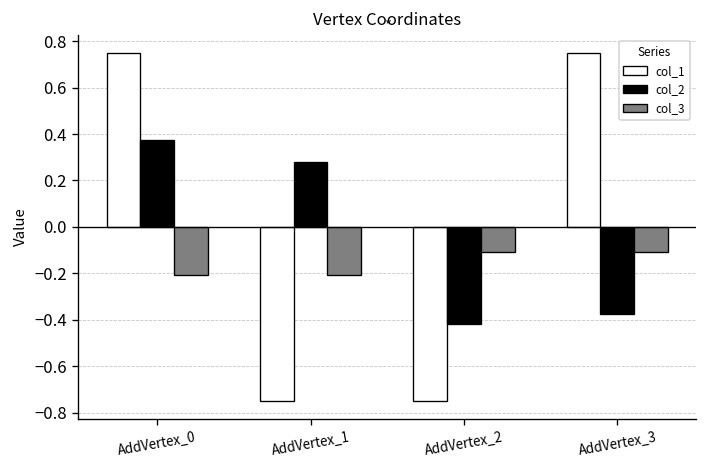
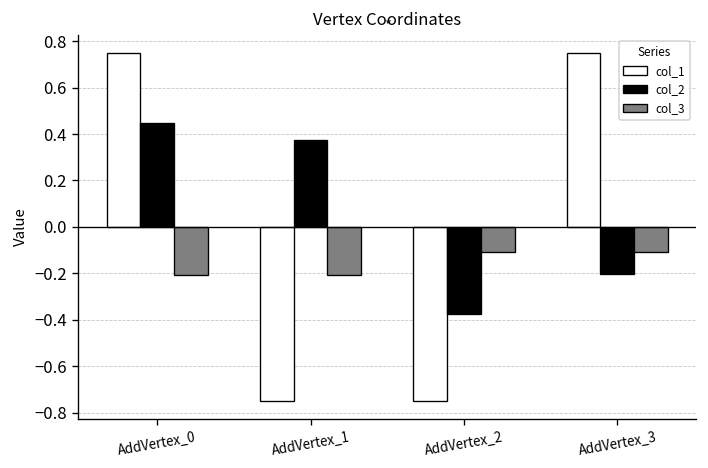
col_2, AddVertex_0: 0.38 -> 0.45
col_2, AddVertex_1: 0.28 -> 0.38
col_2, AddVertex_2: -0.42 -> -0.38
col_2, AddVertex_3: -0.38 -> -0.20
